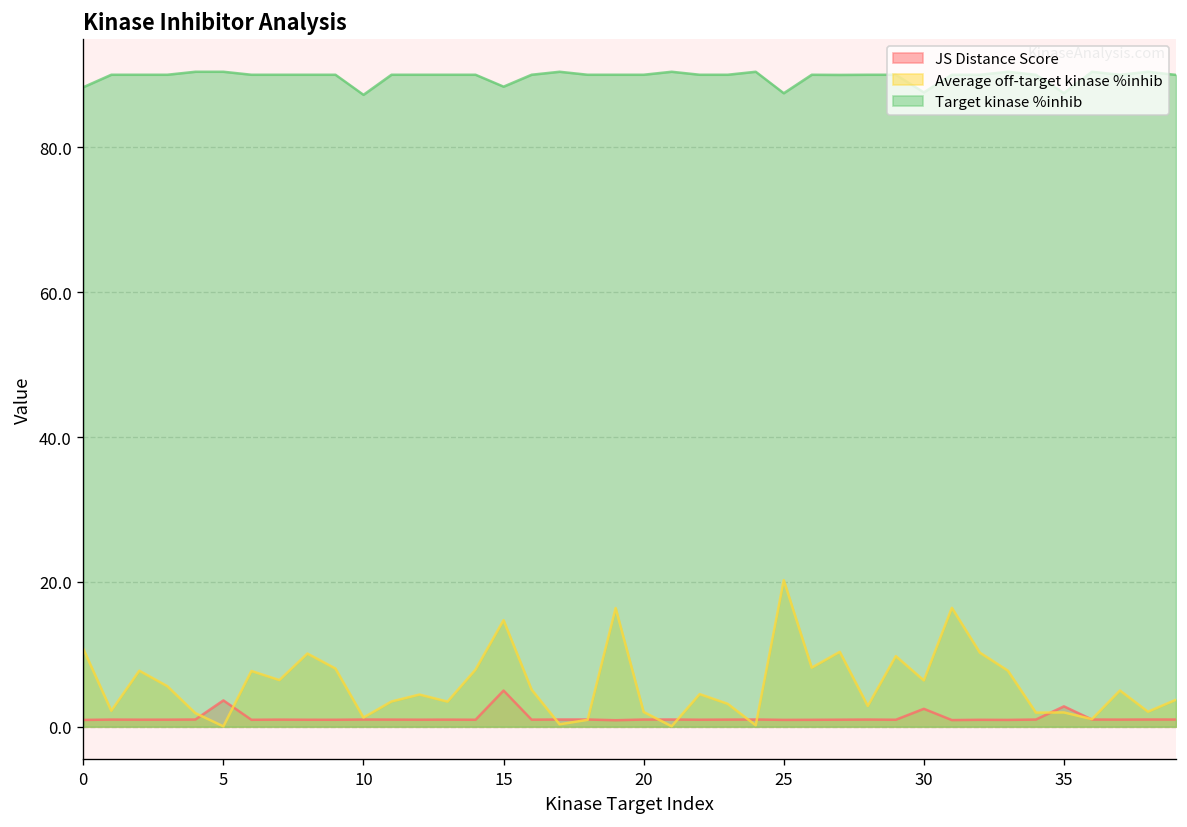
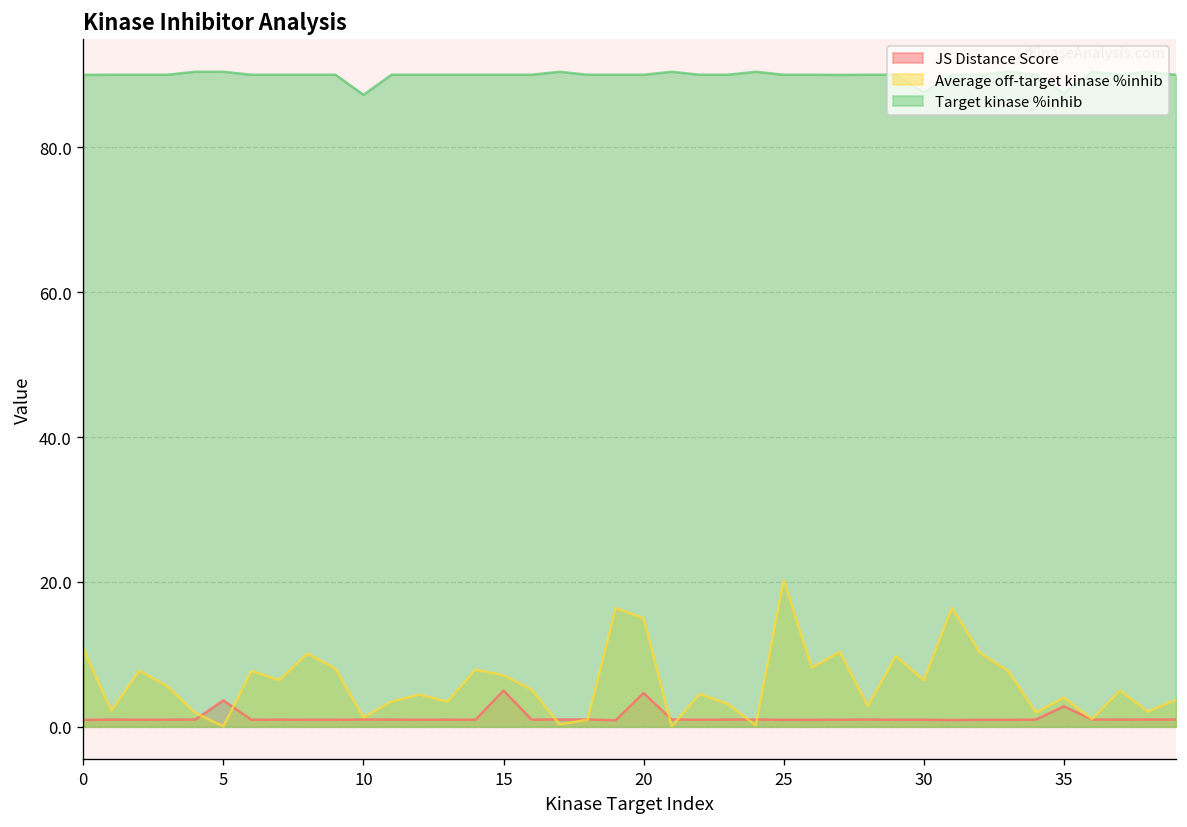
Target kinase %inhib, 0: 88 -> 90
Average off-target kinase %inhib, 15: 15 -> 7
Target kinase %inhib, 15: 88 -> 90
JS Distance Score, 20: 1 -> 5
Average off-target kinase %inhib, 20: 2 -> 15
Target kinase %inhib, 25: 87 -> 90
JS Distance Score, 30: 2 -> 1
Average off-target kinase %inhib, 35: 2 -> 4
